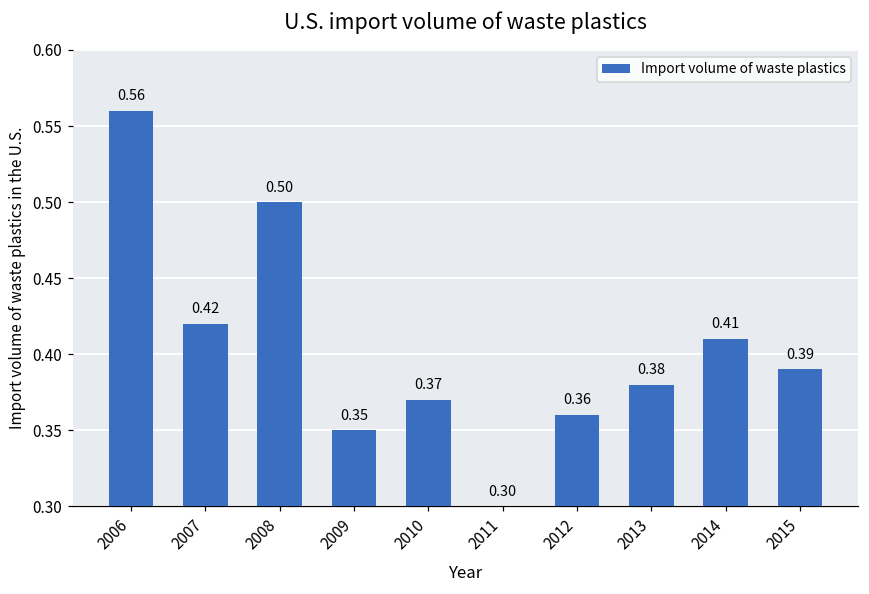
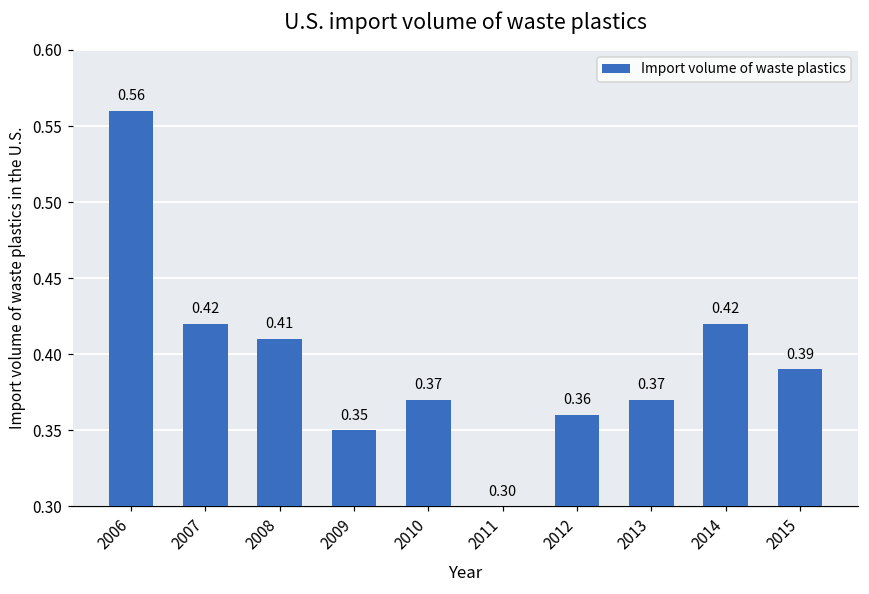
2008: 0.50 -> 0.41
2013: 0.38 -> 0.37
2014: 0.41 -> 0.42
